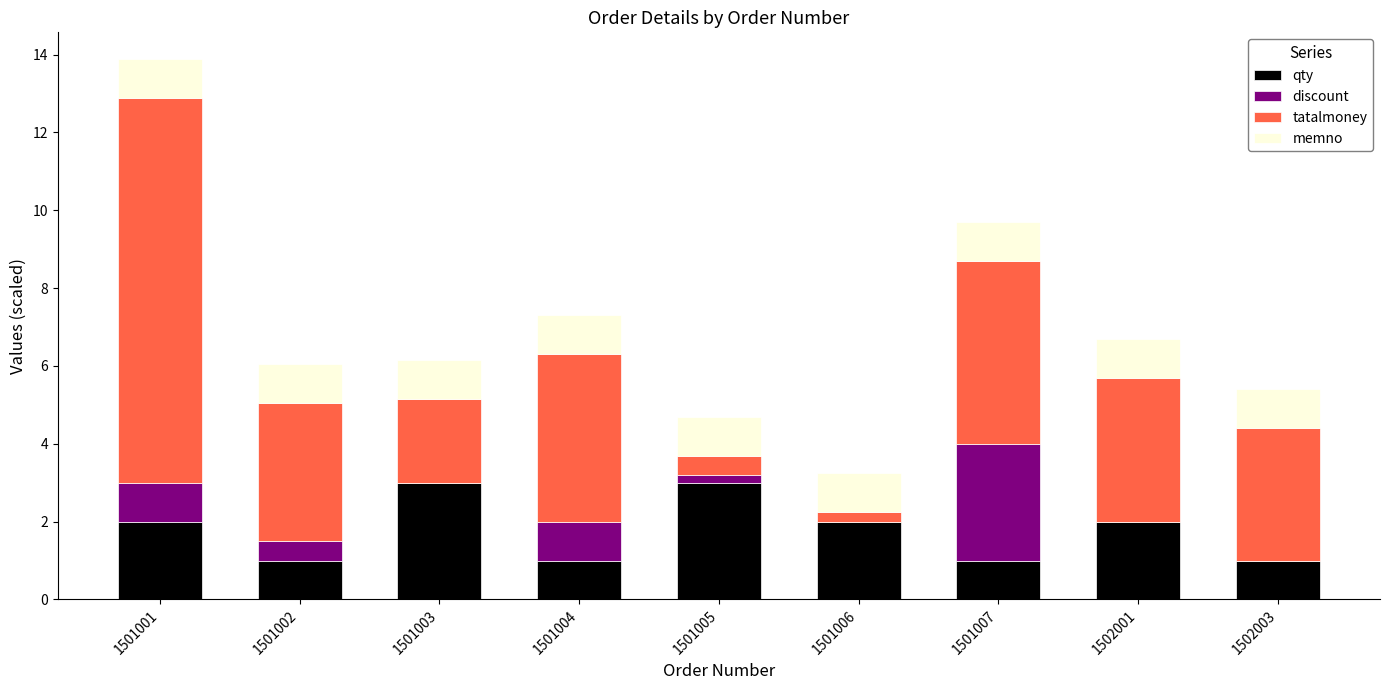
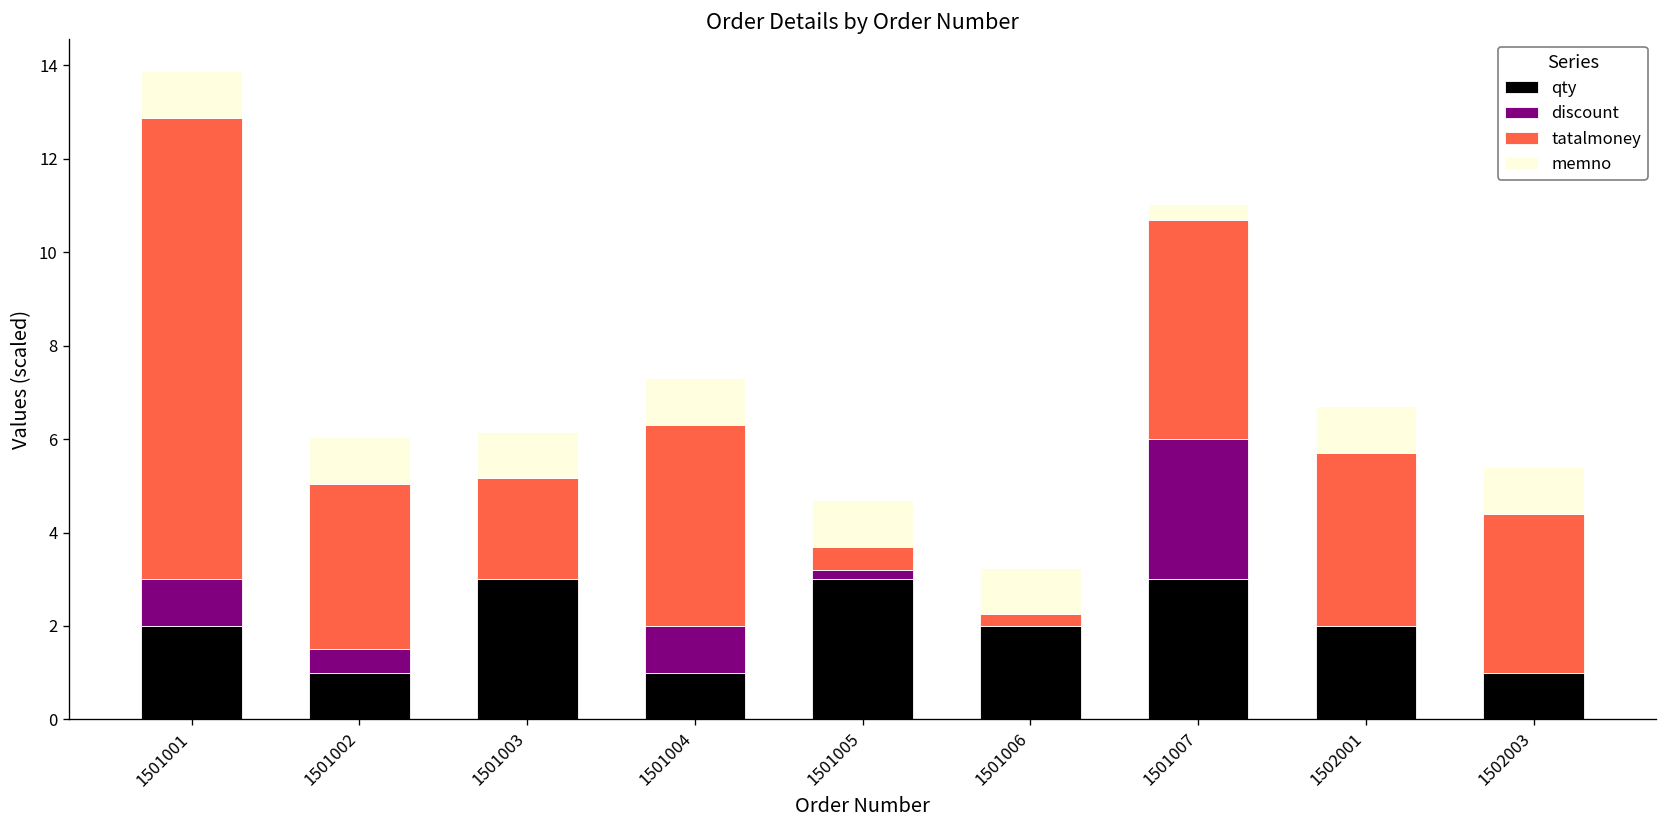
qty, 1501007: 1 -> 3
memno, 1501007: 1.0 -> 0.3
